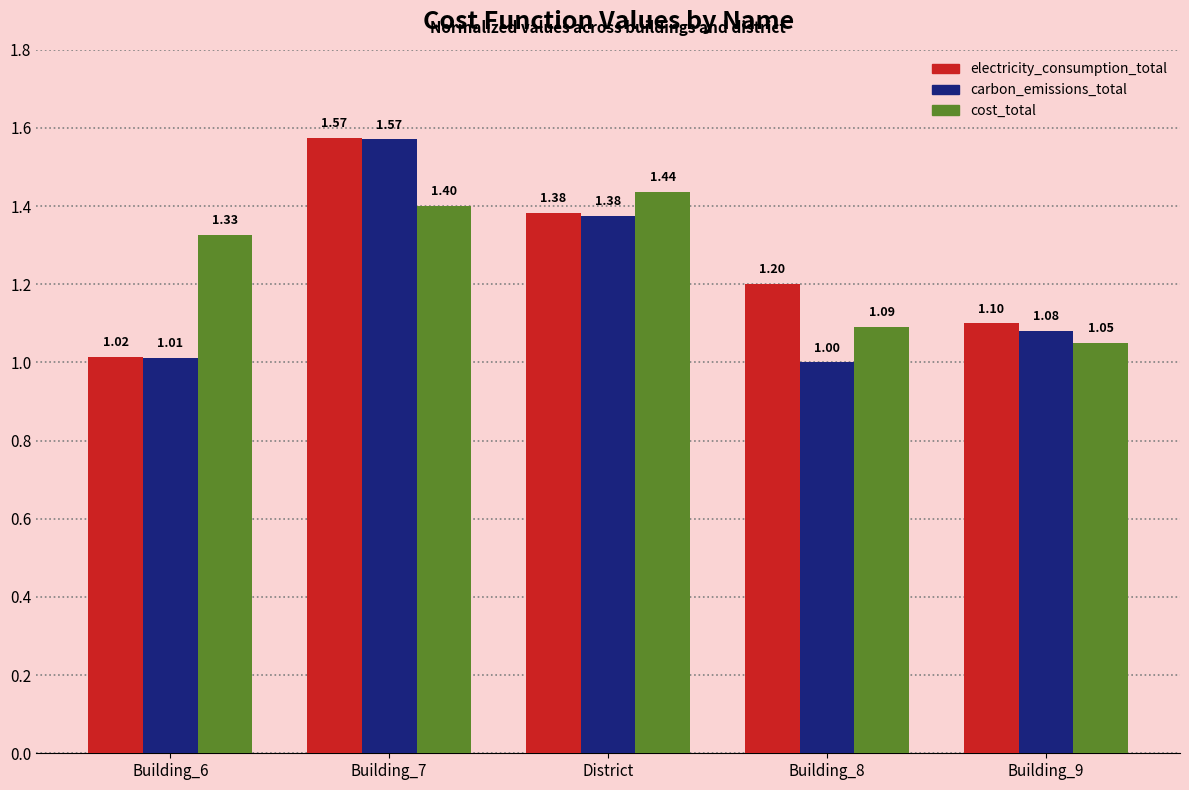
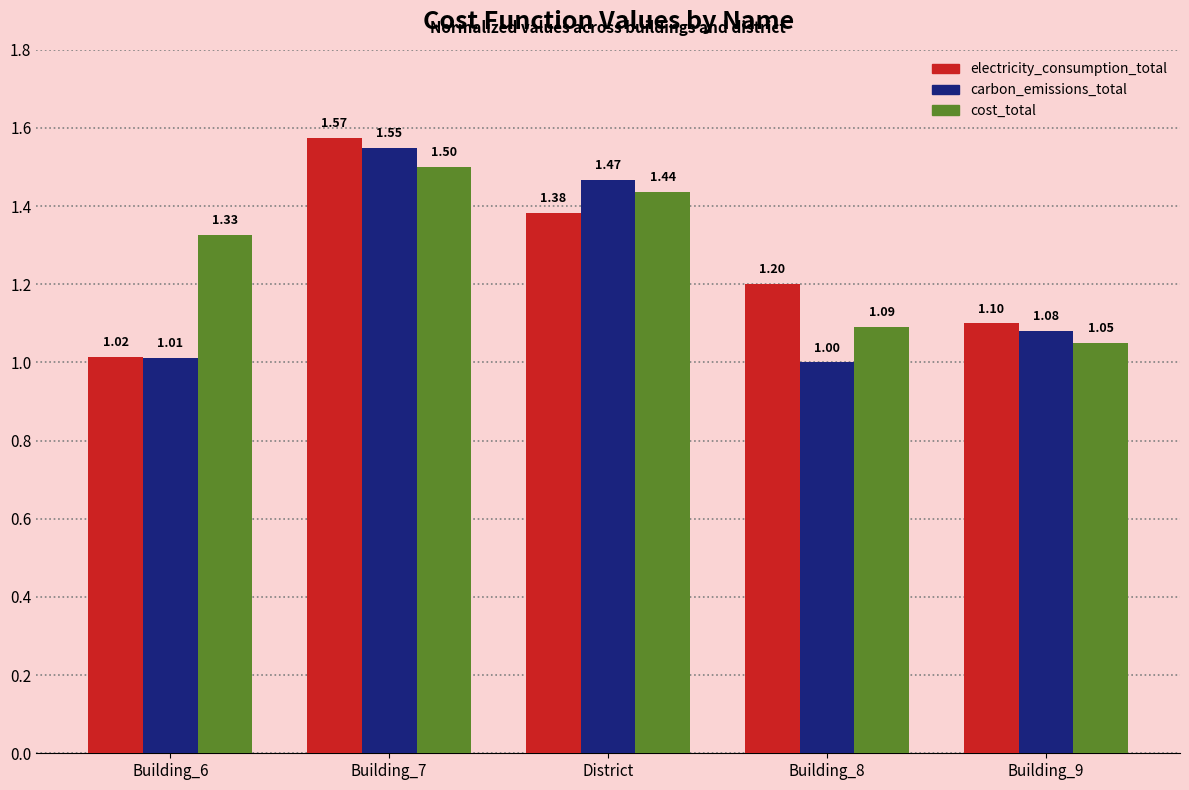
carbon_emissions_total, Building_7: 1.57 -> 1.55
cost_total, Building_7: 1.40 -> 1.50
carbon_emissions_total, District: 1.38 -> 1.47
